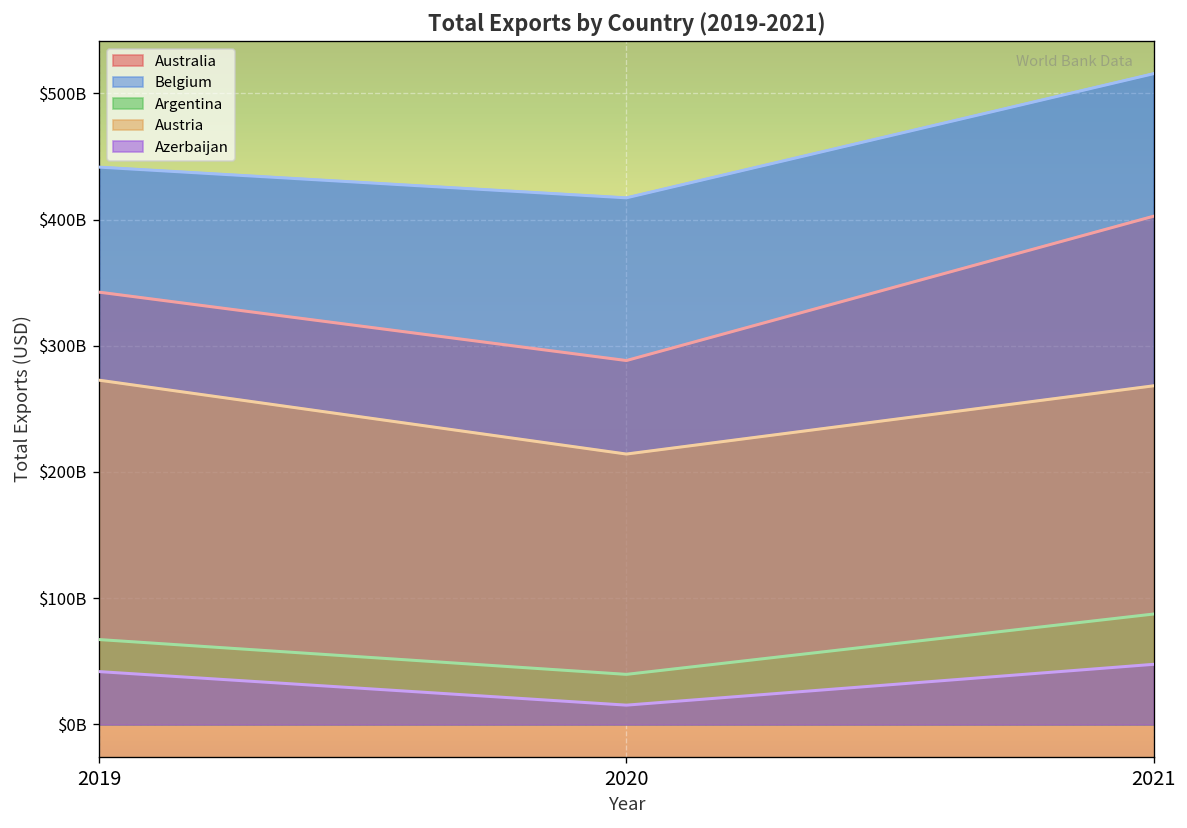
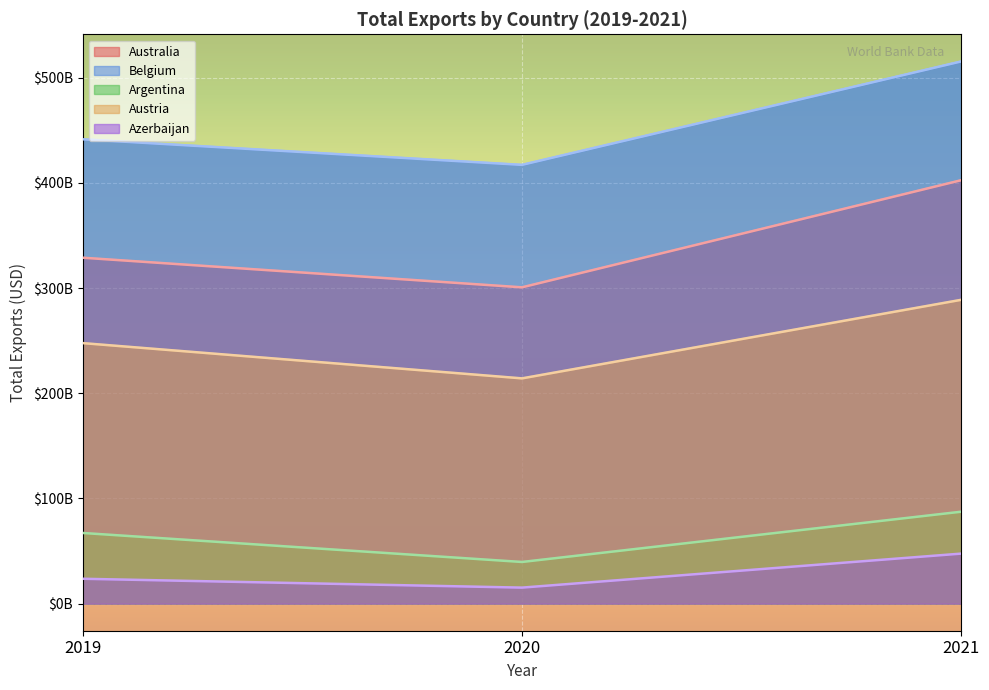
Australia, 2019: $342000000000 -> $329000000000
Austria, 2019: $273000000000 -> $248000000000
Azerbaijan, 2019: $42000000000 -> $24000000000
Australia, 2020: $288000000000 -> $301000000000
Austria, 2021: $268000000000 -> $289000000000
